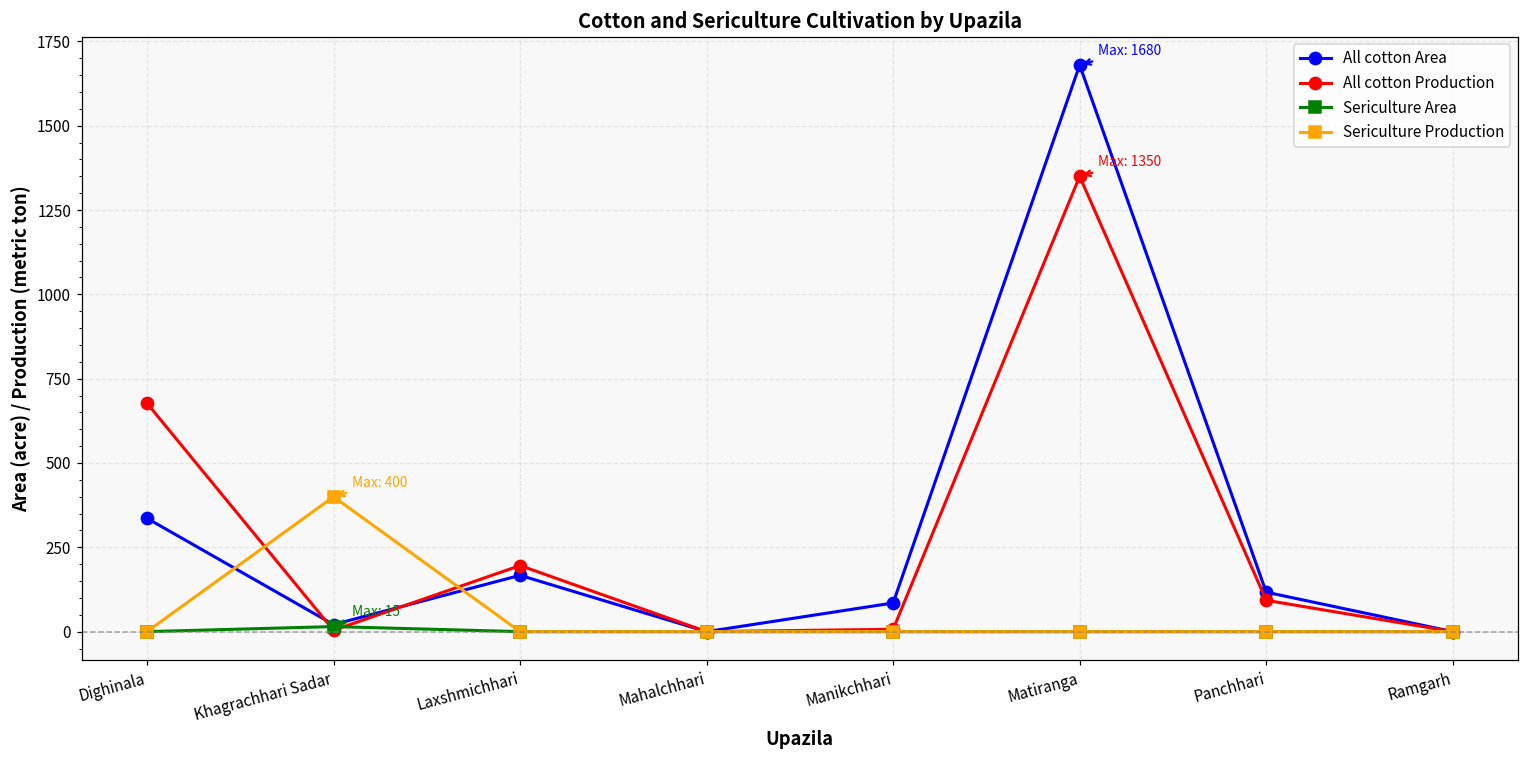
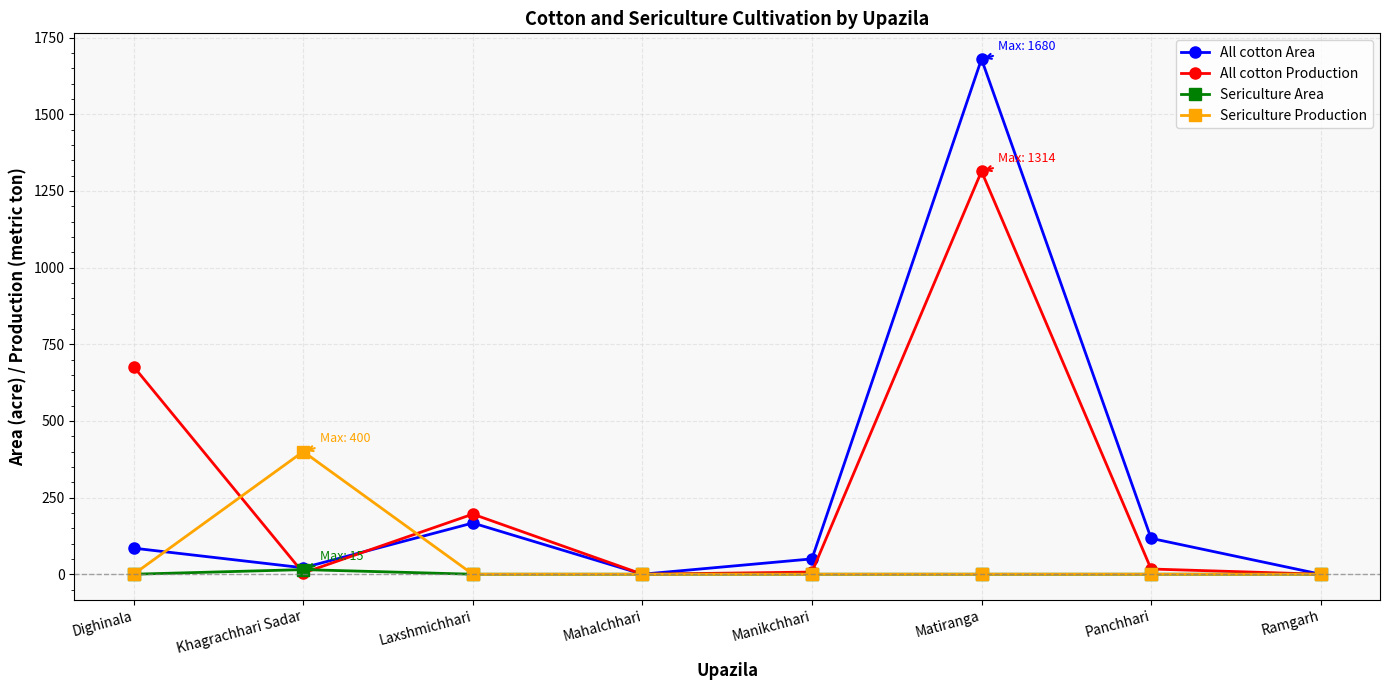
All cotton Area, Dighinala: 340 -> 90
All cotton Area, Manikchhari: 90 -> 50
All cotton Production, Matiranga: 1350 -> 1314
All cotton Production, Panchhari: 90 -> 20
